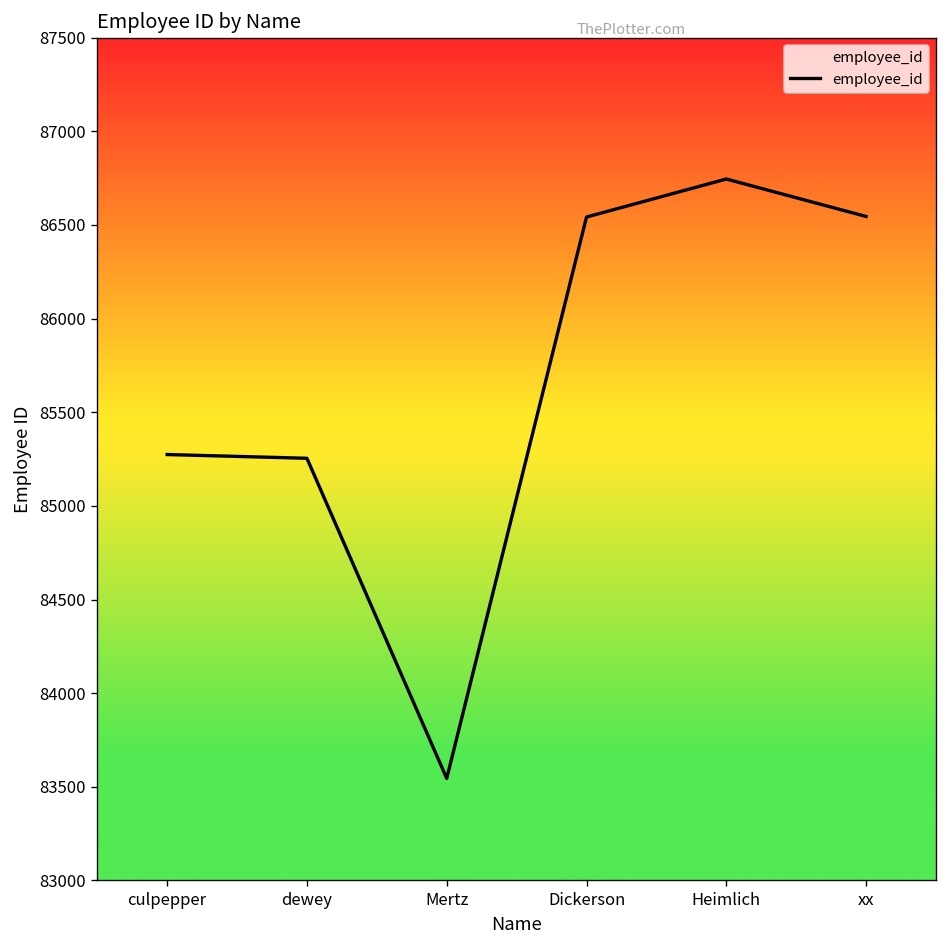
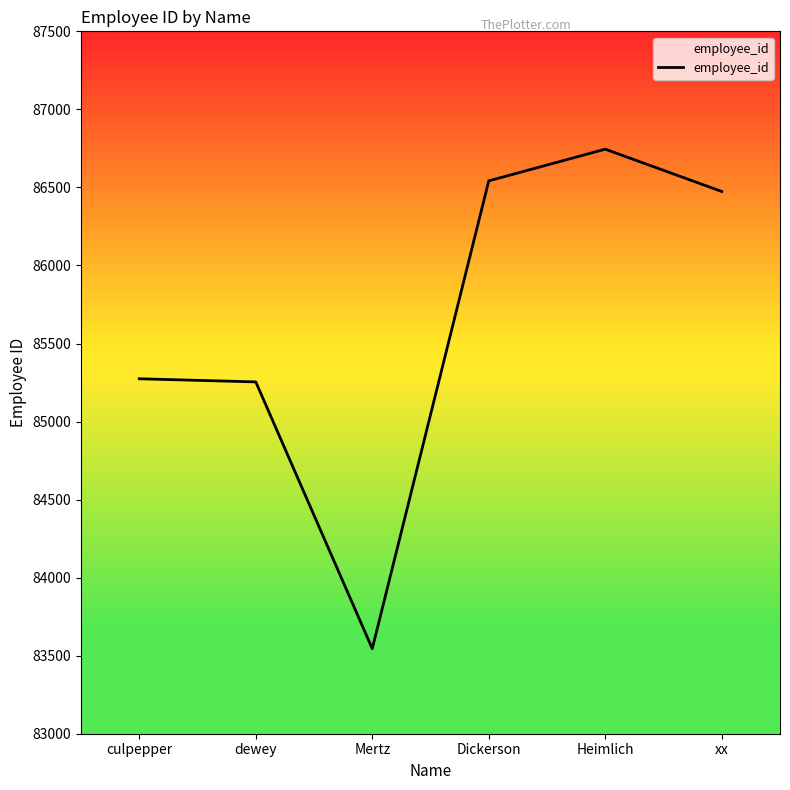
xx: 86550 -> 86470
